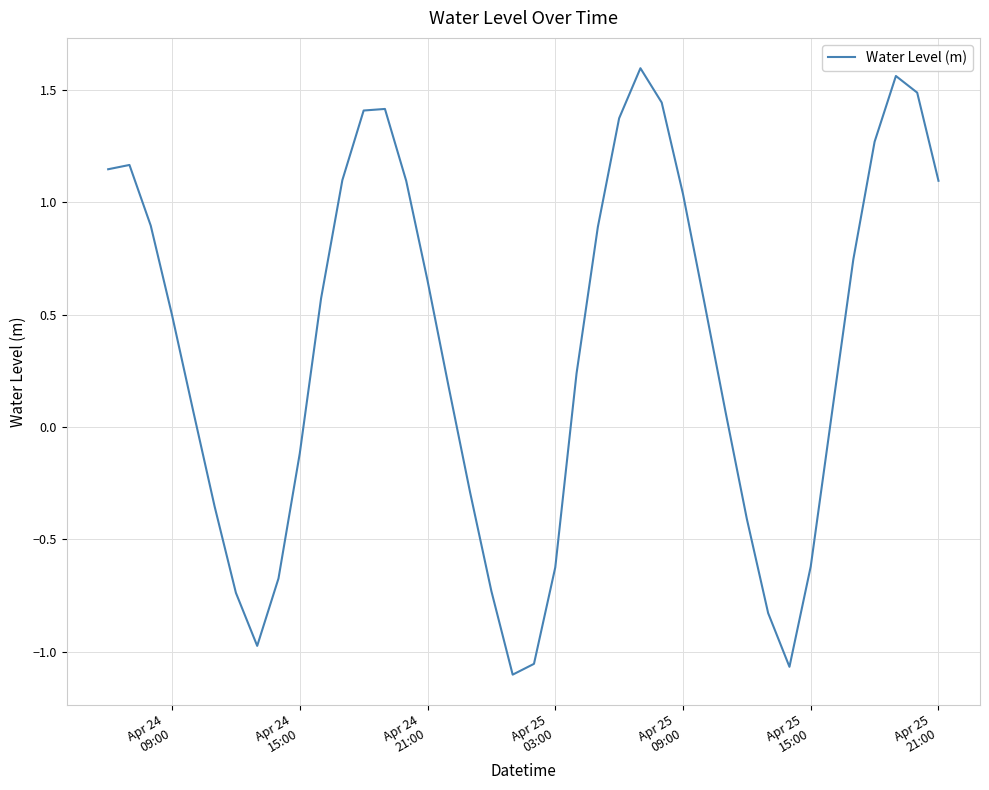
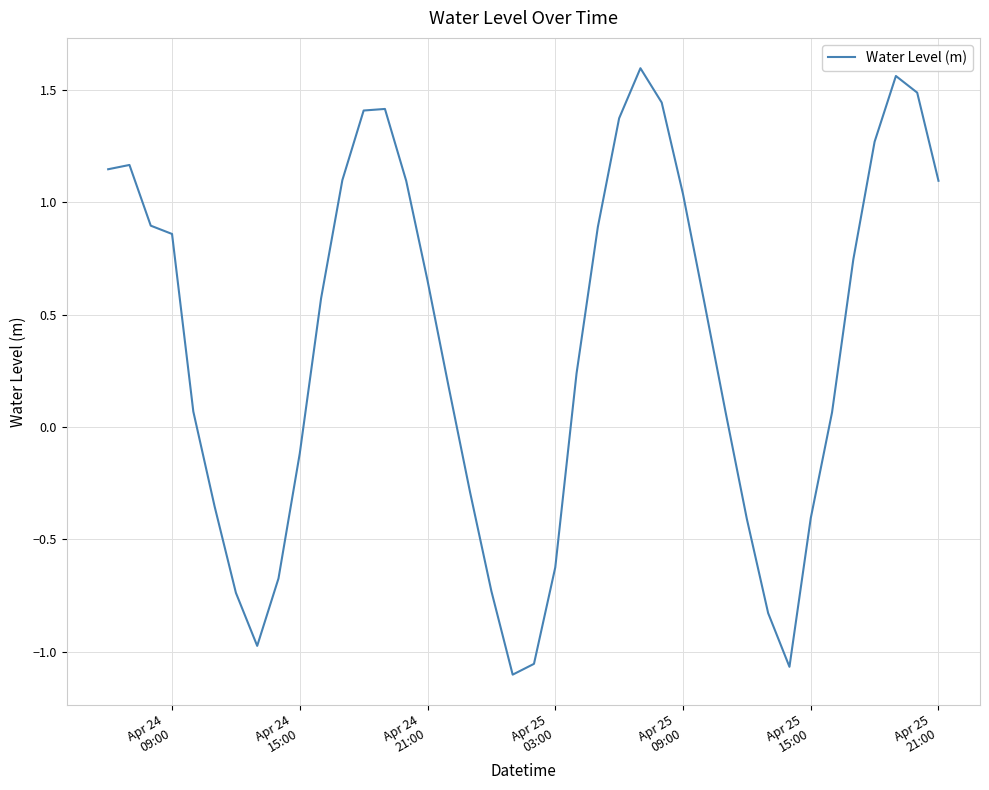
Apr 24 09:00: 0.50 -> 0.86
Apr 25 15:00: -0.62 -> -0.41
